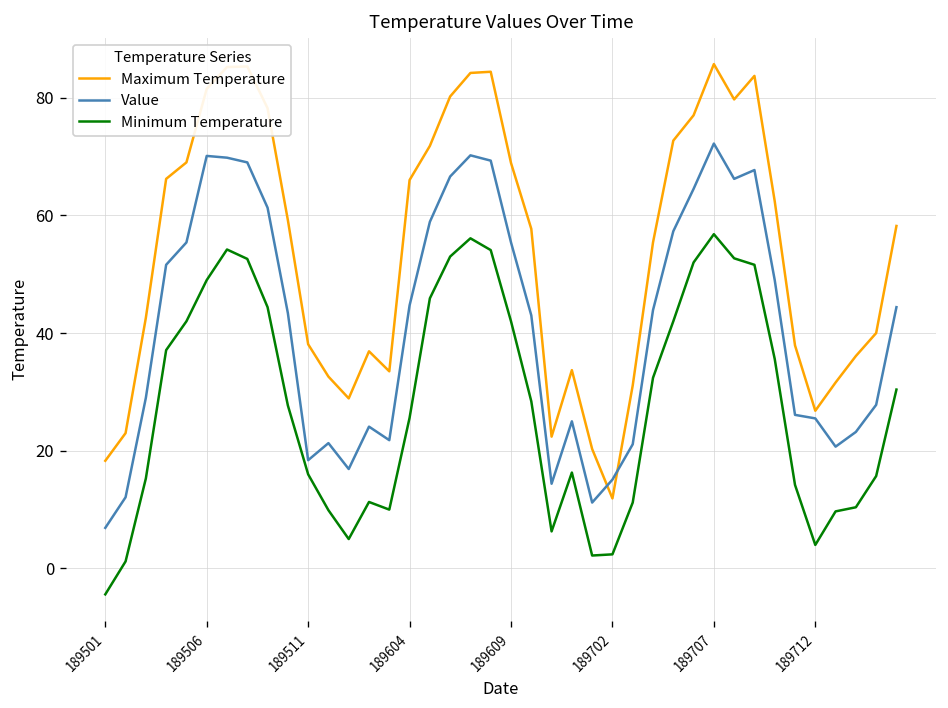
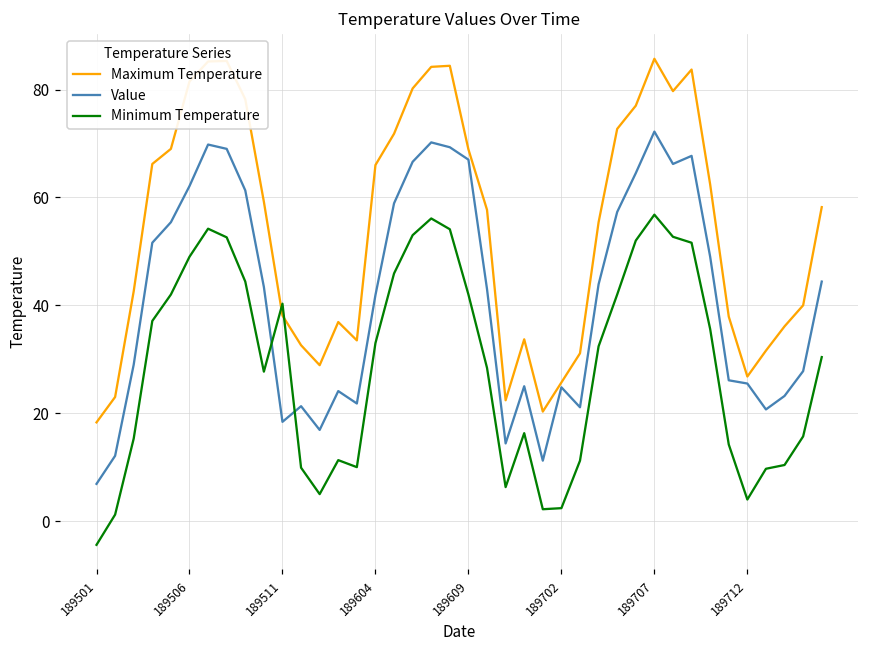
Value, 189506: 70 -> 62
Minimum Temperature, 189511: 16 -> 40
Value, 189604: 45 -> 42
Minimum Temperature, 189604: 26 -> 33
Value, 189609: 55 -> 67
Maximum Temperature, 189702: 12 -> 26
Value, 189702: 15 -> 25
